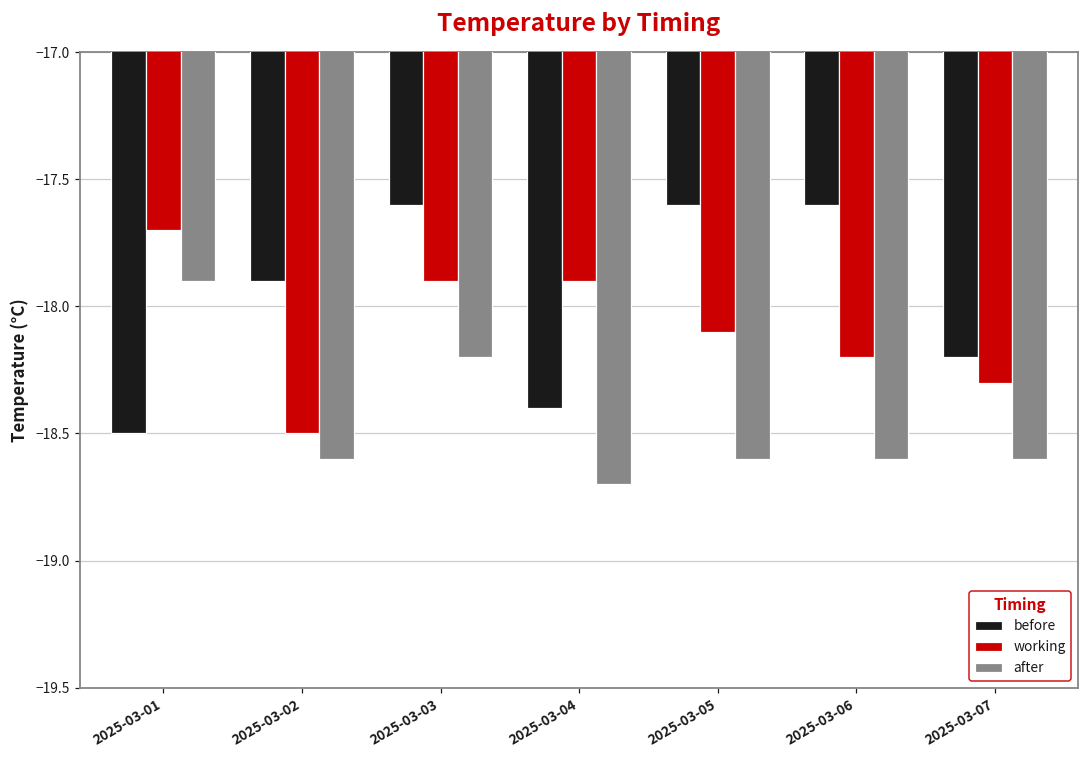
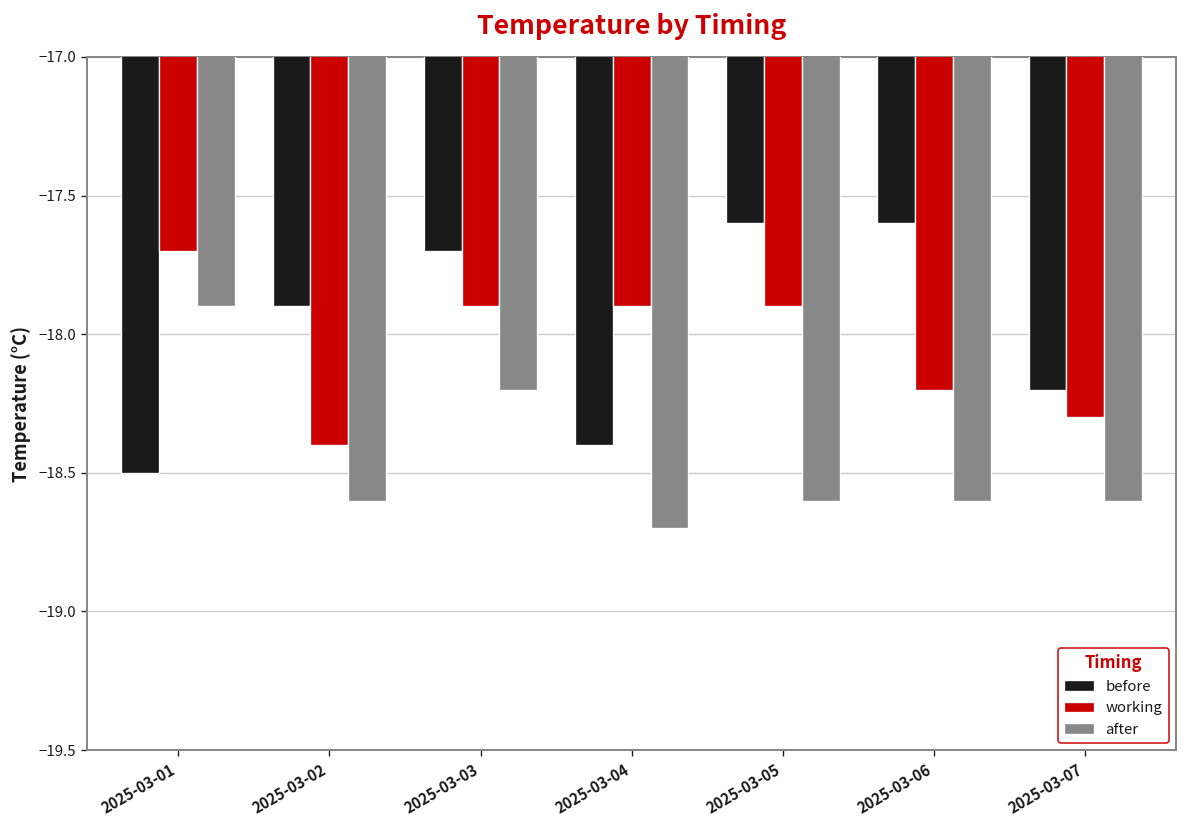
working, 2025-03-02: -18.5 -> -18.4
before, 2025-03-03: -17.6 -> -17.7
working, 2025-03-05: -18.1 -> -17.9
